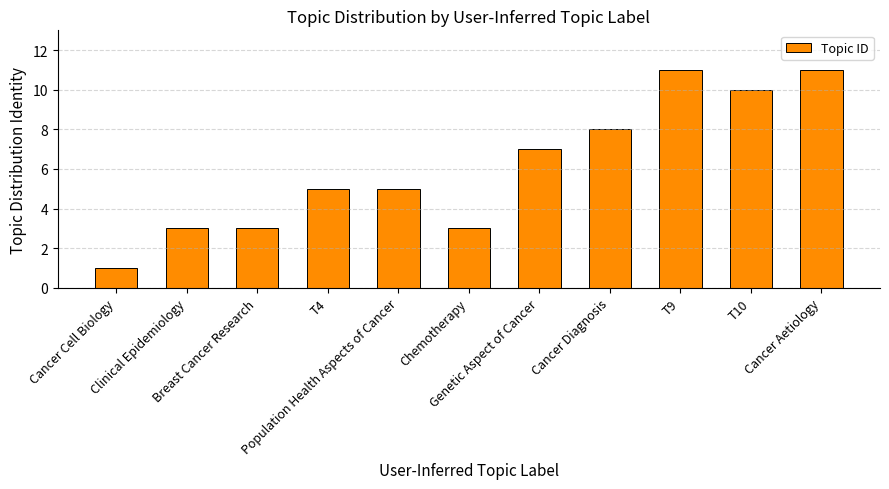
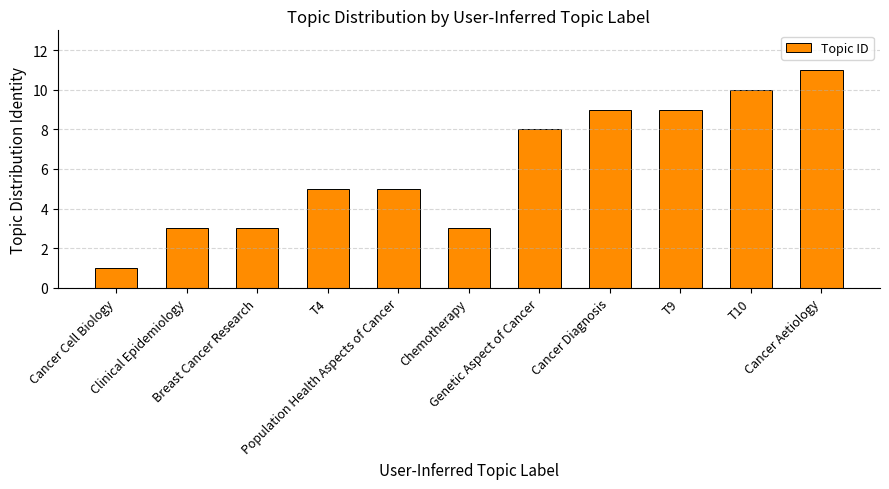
Genetic Aspect of Cancer: 7 -> 8
Cancer Diagnosis: 8 -> 9
T9: 11 -> 9
